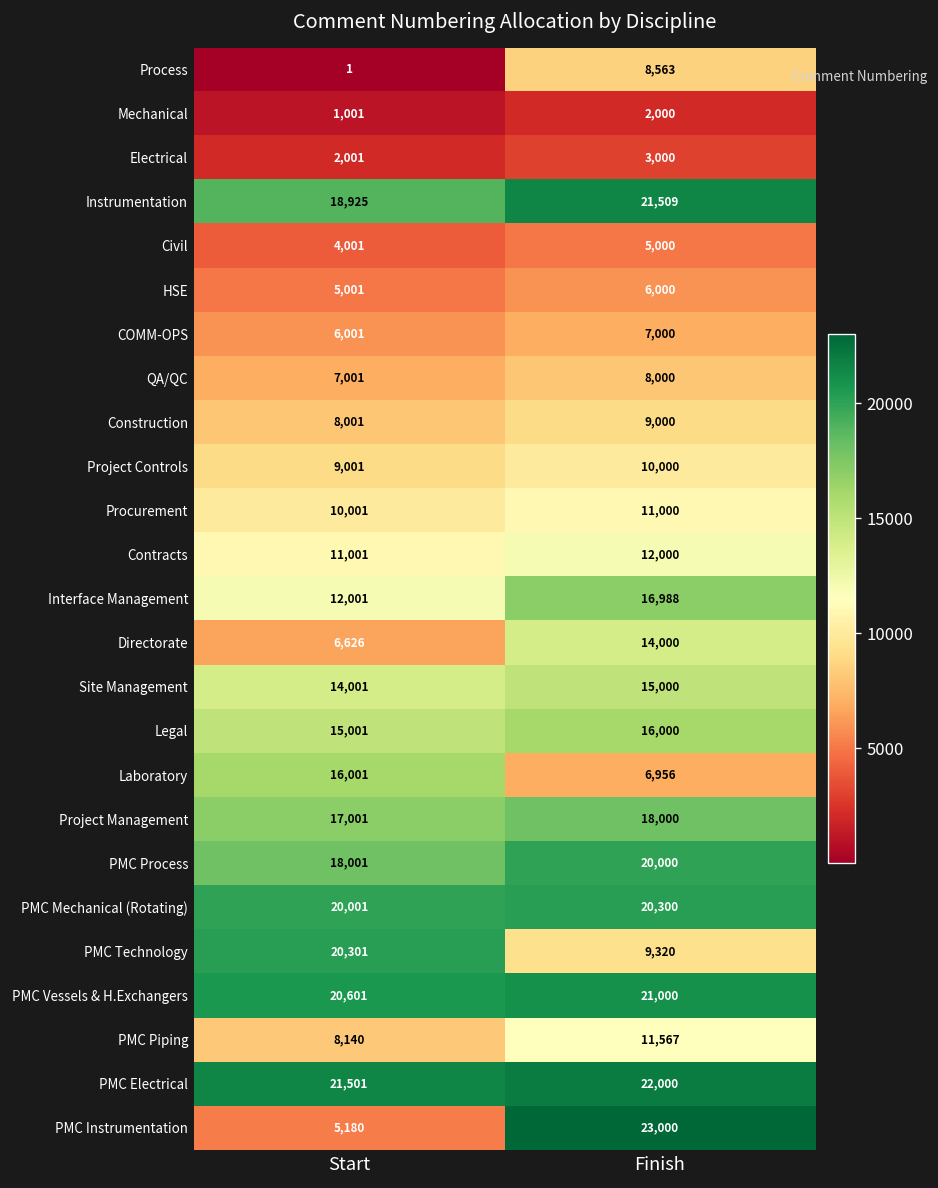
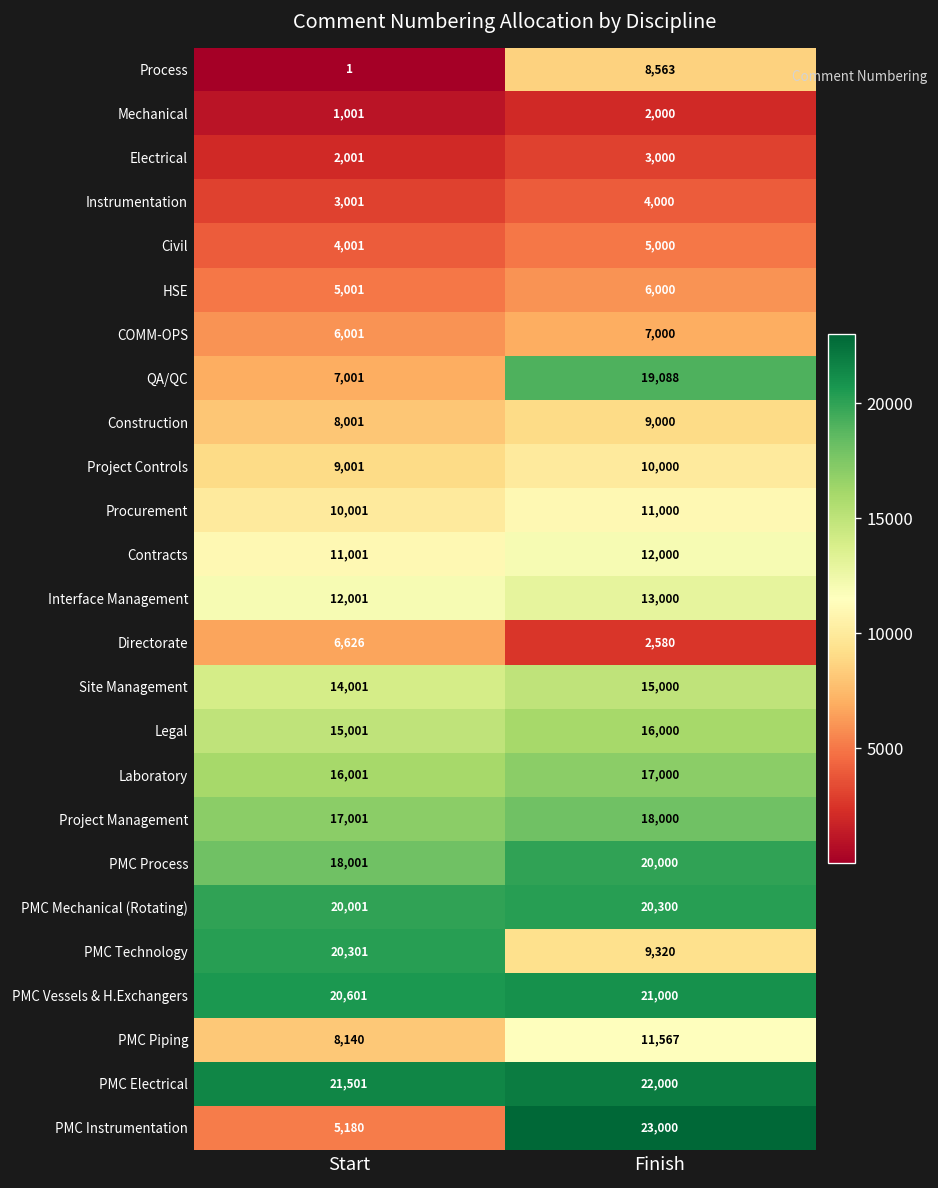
Instrumentation, Start: 18,925 -> 3,001
Instrumentation, Finish: 21,509 -> 4,000
QA/QC, Finish: 8,000 -> 19,088
Interface Management, Finish: 16,988 -> 13,000
Directorate, Finish: 14,000 -> 2,580
Laboratory, Finish: 6,956 -> 17,000
